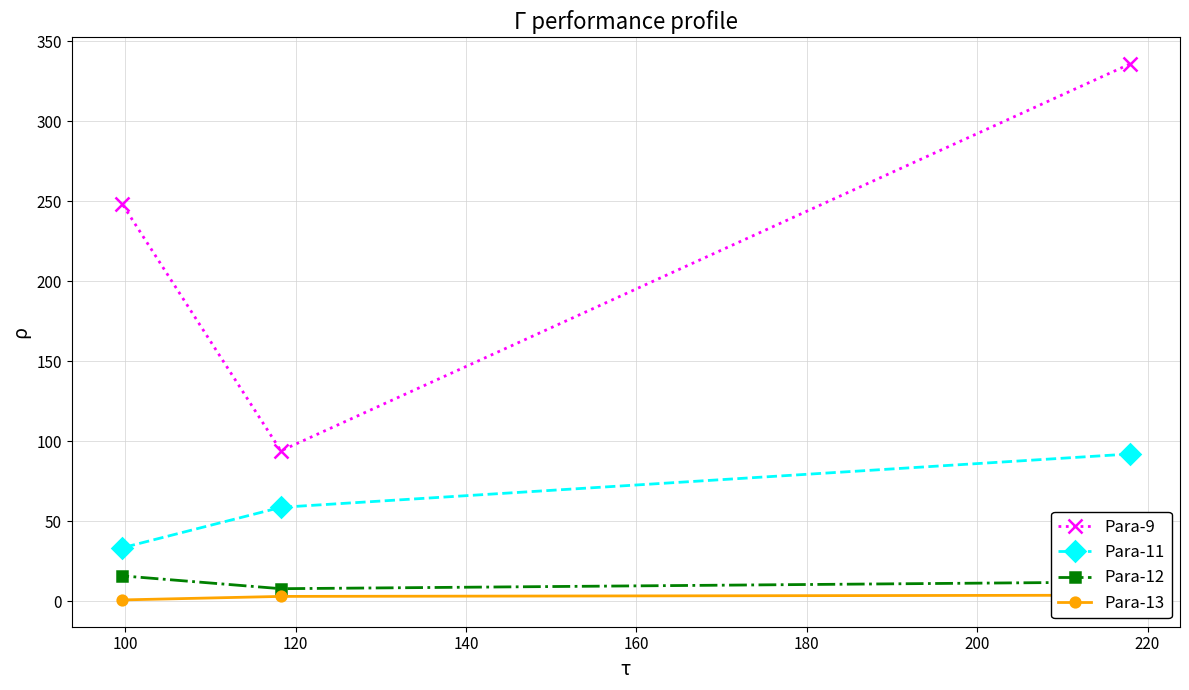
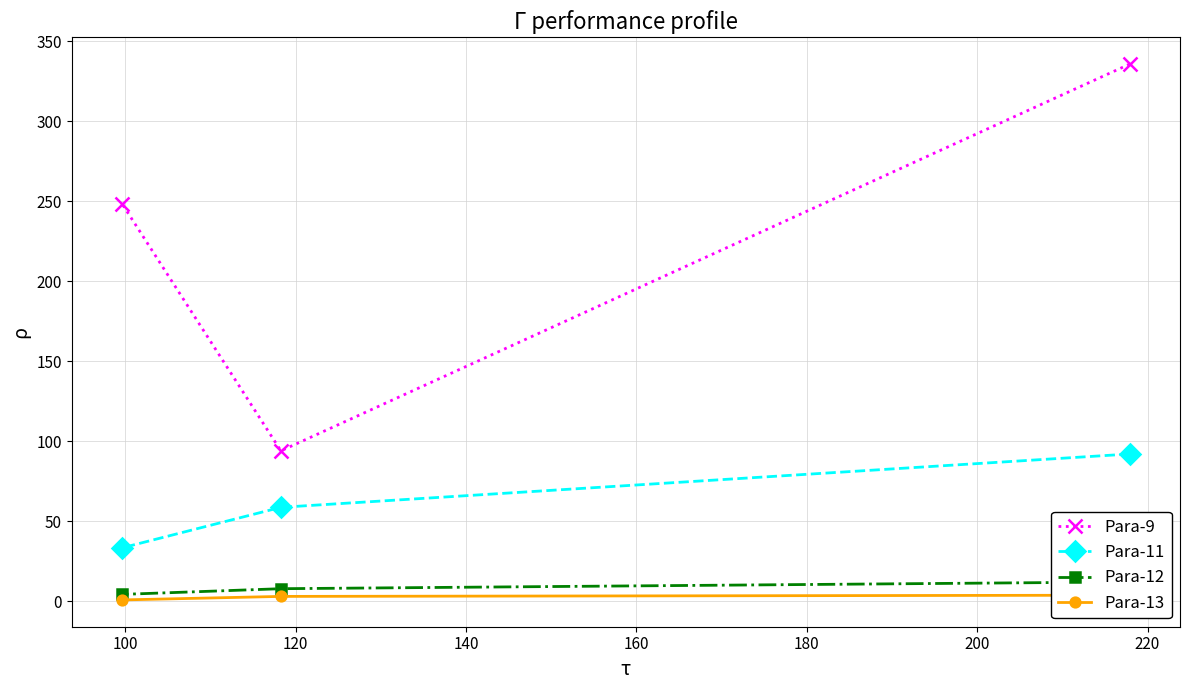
Para-12, 100: 16 -> 4
